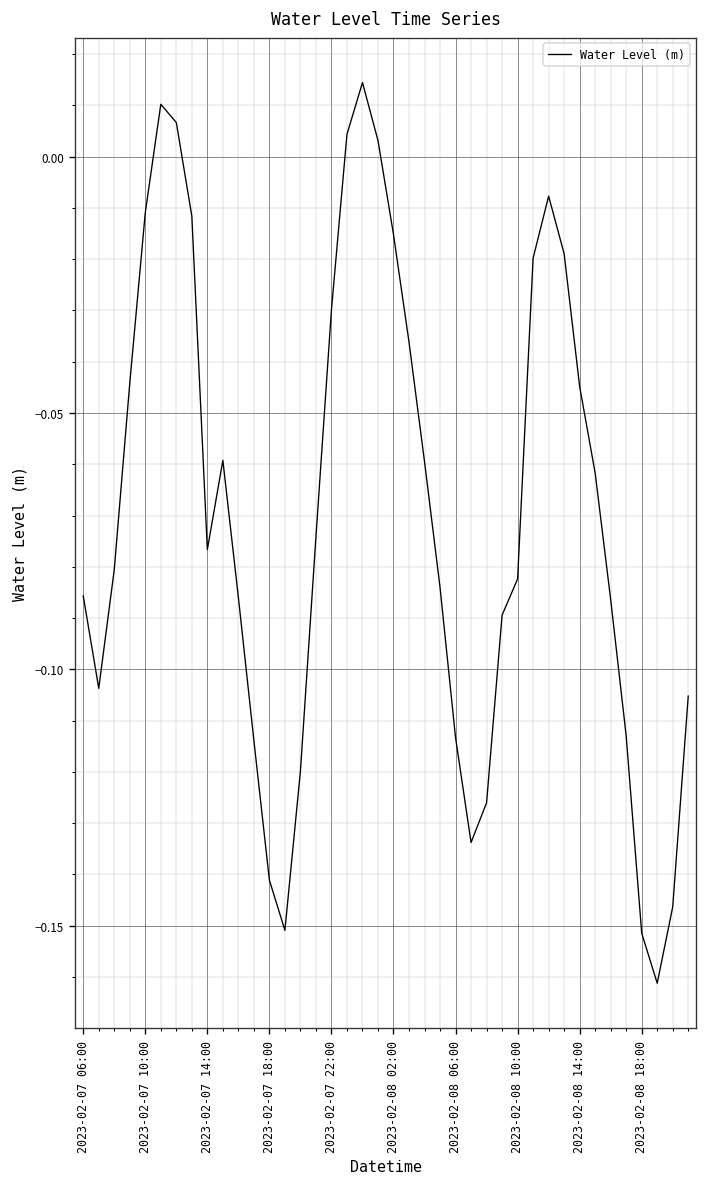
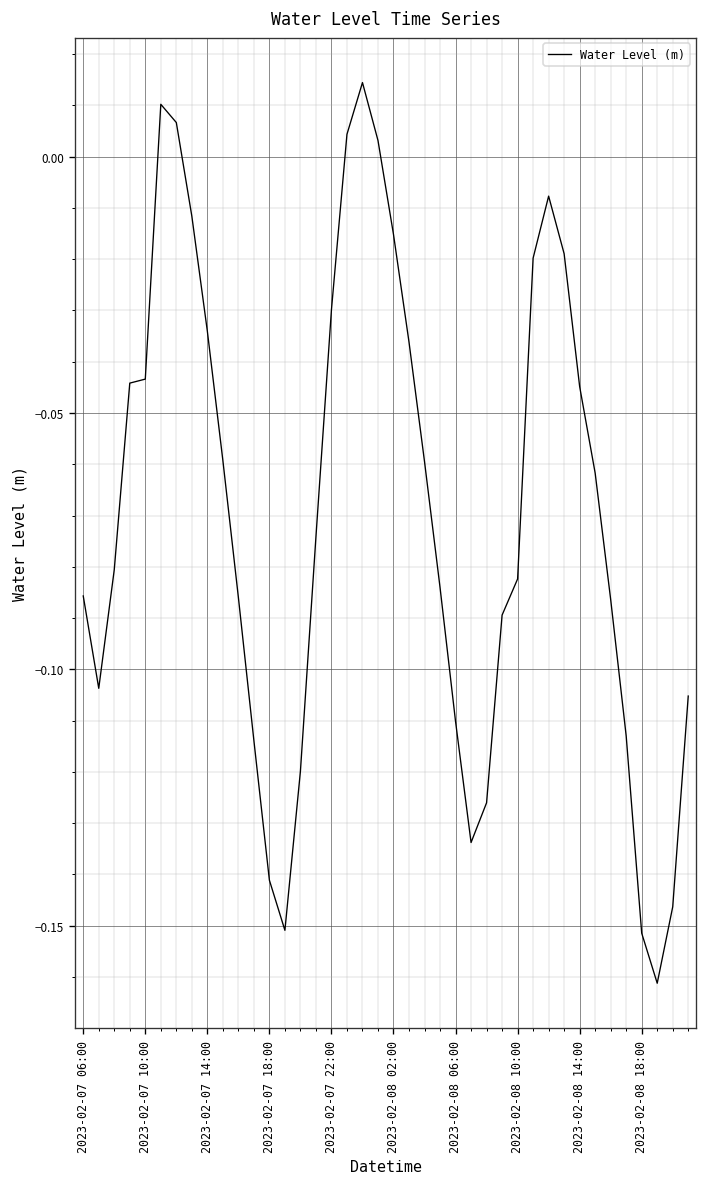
2023-02-07 10:00: -0.011 -> -0.043
2023-02-07 14:00: -0.077 -> -0.034
2023-02-08 06:00: -0.113 -> -0.110
